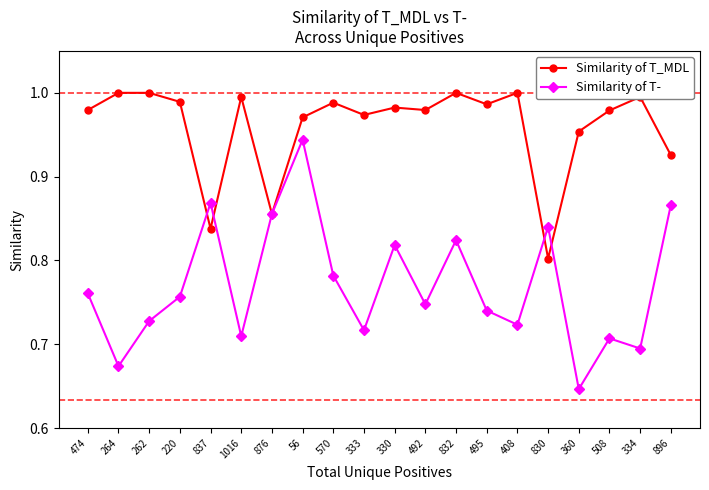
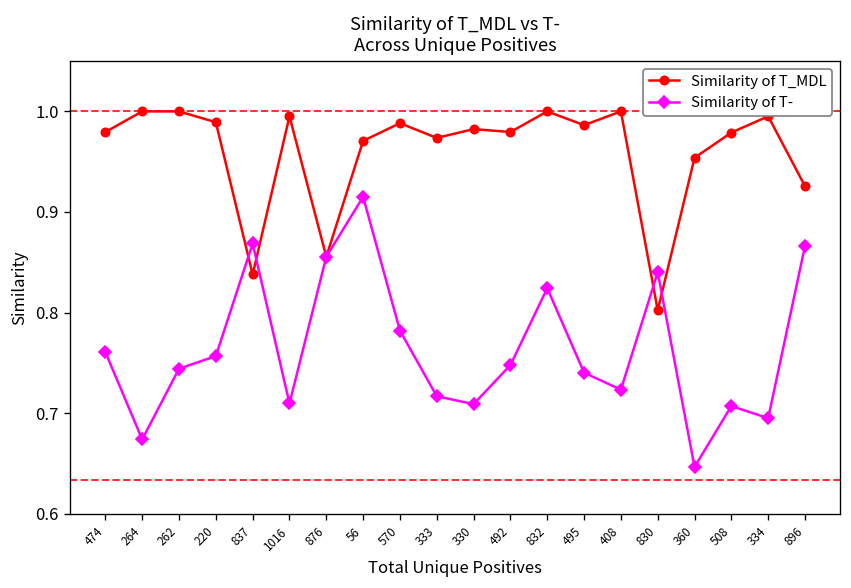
Similarity of T-, 262: 0.73 -> 0.74
Similarity of T-, 56: 0.94 -> 0.92
Similarity of T-, 330: 0.82 -> 0.71
